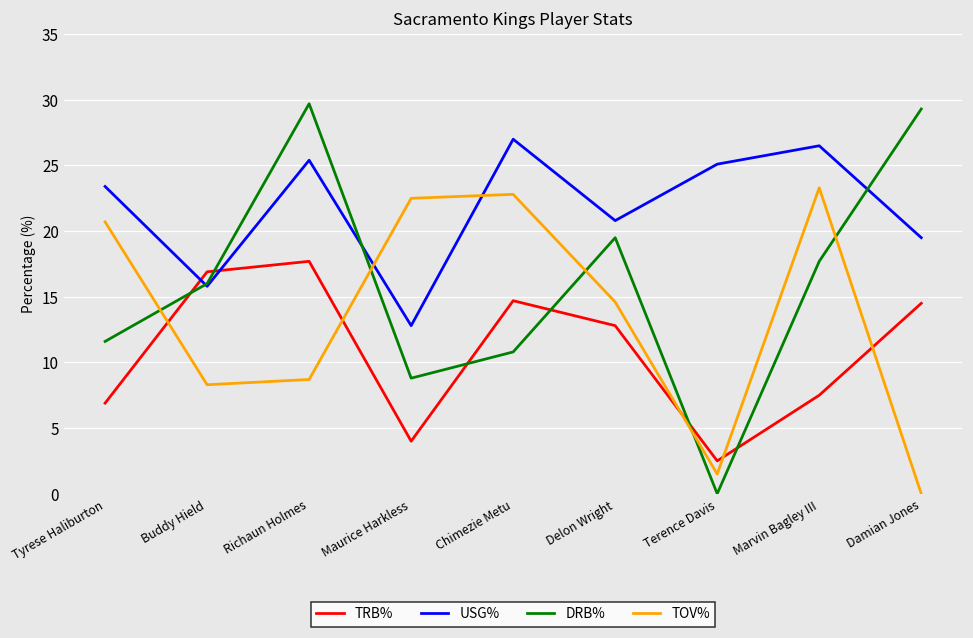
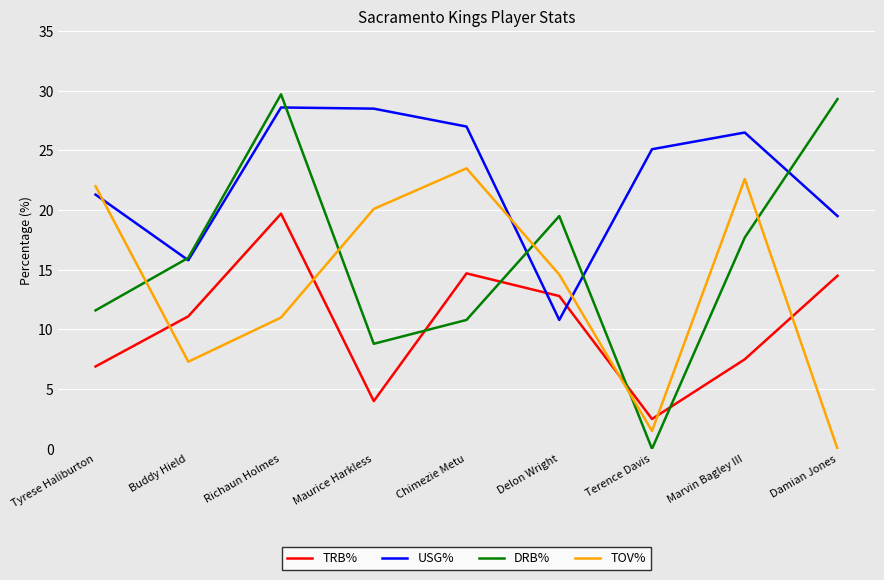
USG%, Tyrese Haliburton: 23.4 -> 21.3
TOV%, Tyrese Haliburton: 20.7 -> 22.0
TRB%, Buddy Hield: 16.9 -> 11.1
TOV%, Buddy Hield: 8.3 -> 7.3
TRB%, Richaun Holmes: 17.7 -> 19.7
USG%, Richaun Holmes: 25.4 -> 28.6
TOV%, Richaun Holmes: 8.7 -> 11.0
USG%, Maurice Harkless: 12.8 -> 28.5
TOV%, Maurice Harkless: 22.5 -> 20.1
TOV%, Chimezie Metu: 22.8 -> 23.5
USG%, Delon Wright: 20.8 -> 10.8
TOV%, Marvin Bagley III: 23.3 -> 22.6
